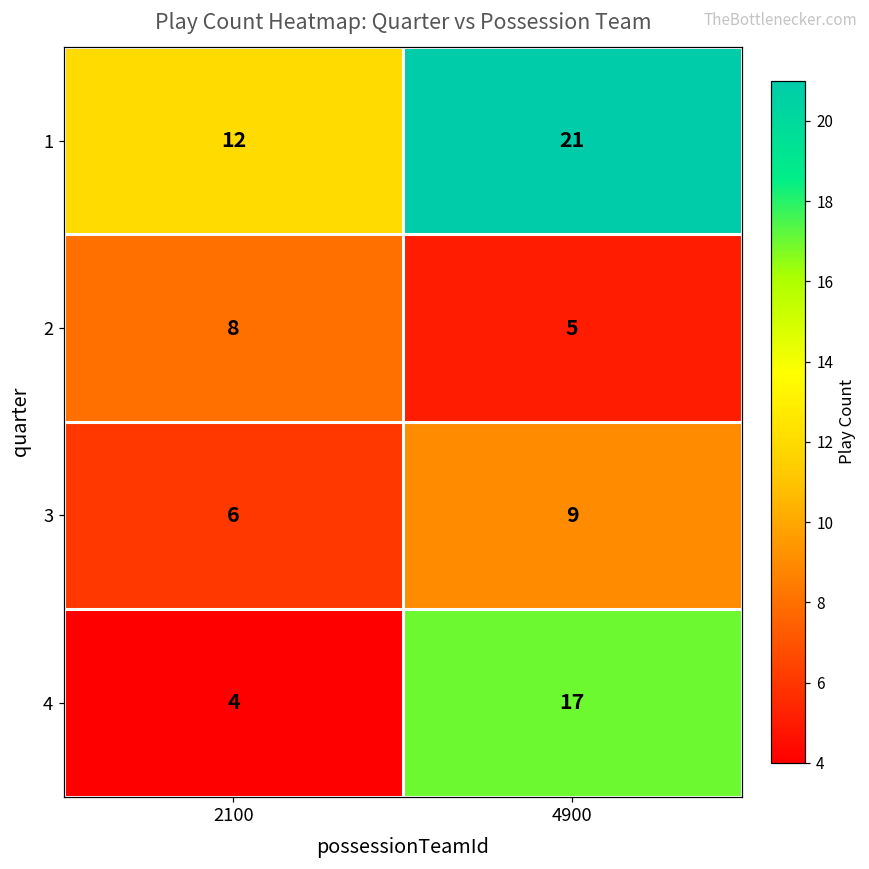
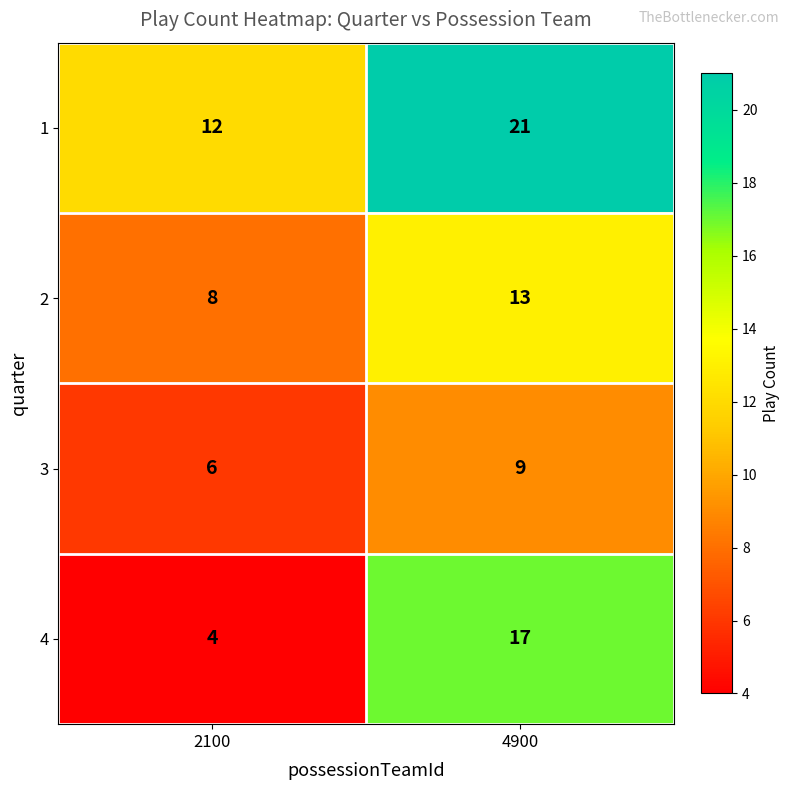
2, 4900: 5 -> 13
